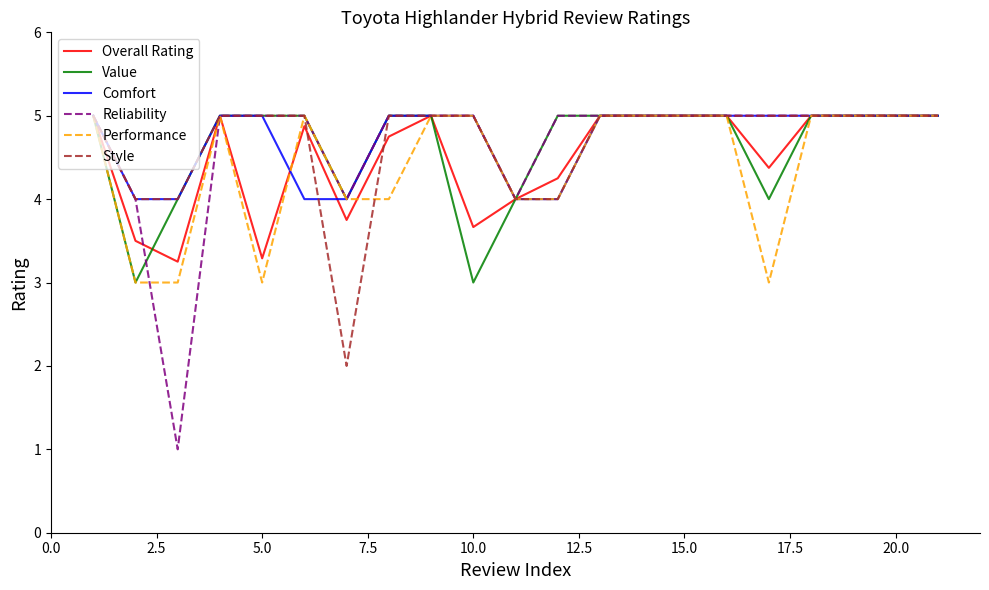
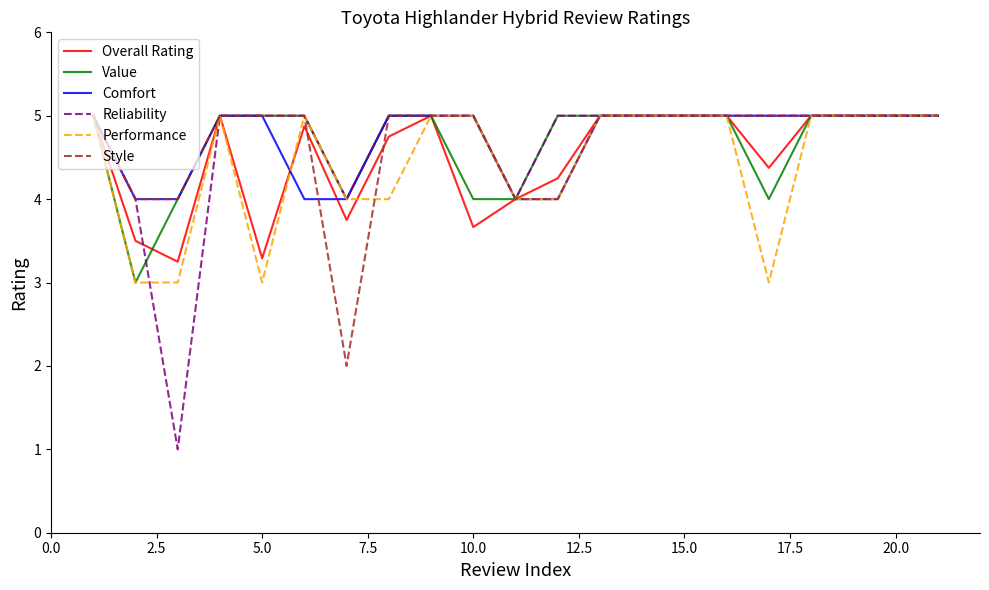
Value, 10.0: 3 -> 4
